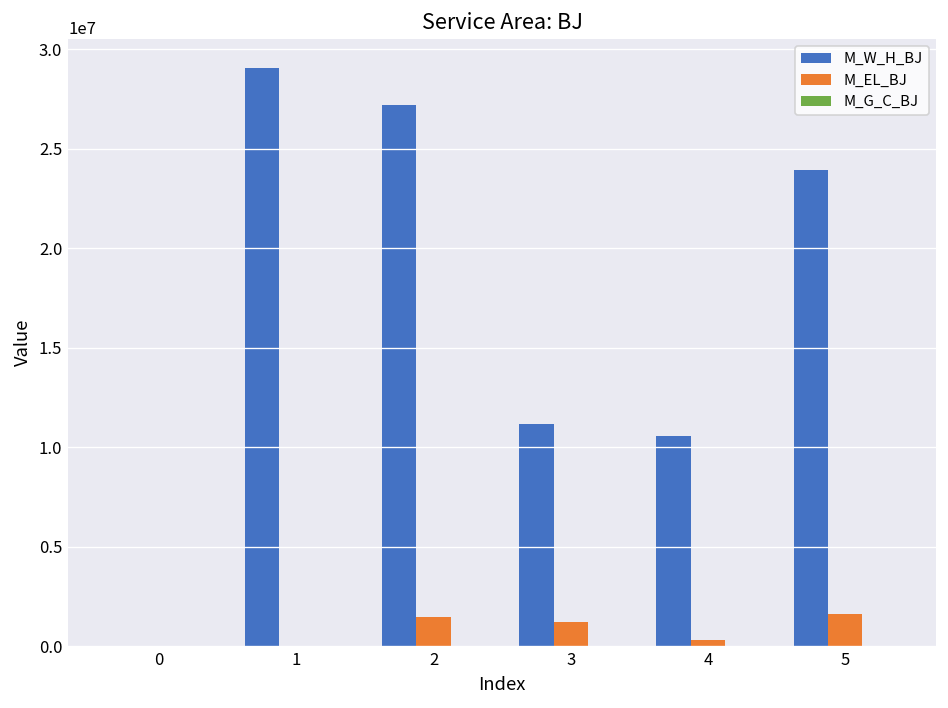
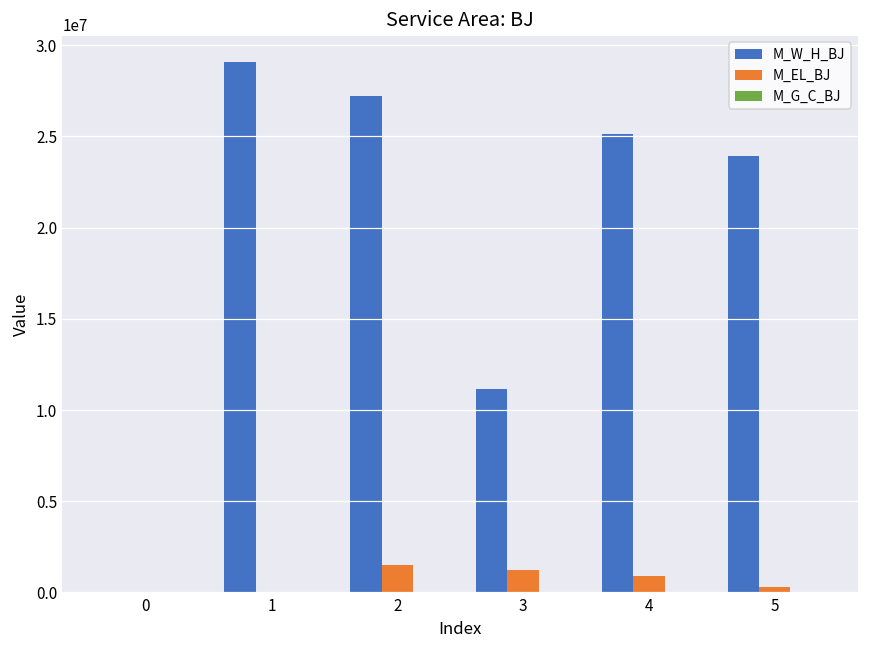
M_W_H_BJ, 4: 10600000 -> 25100000
M_EL_BJ, 4: 300000 -> 900000
M_EL_BJ, 5: 1600000 -> 300000
